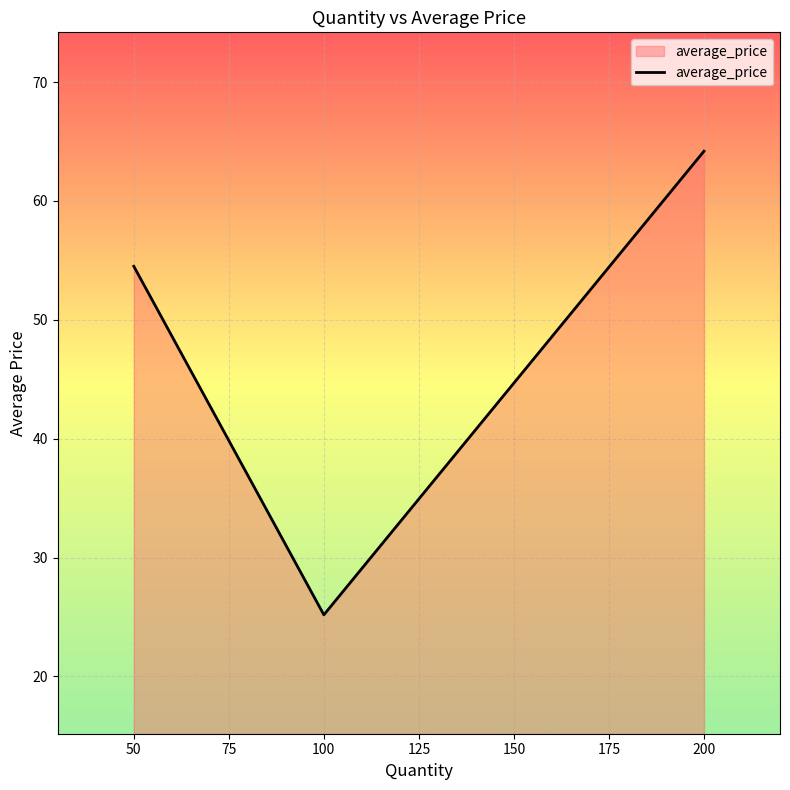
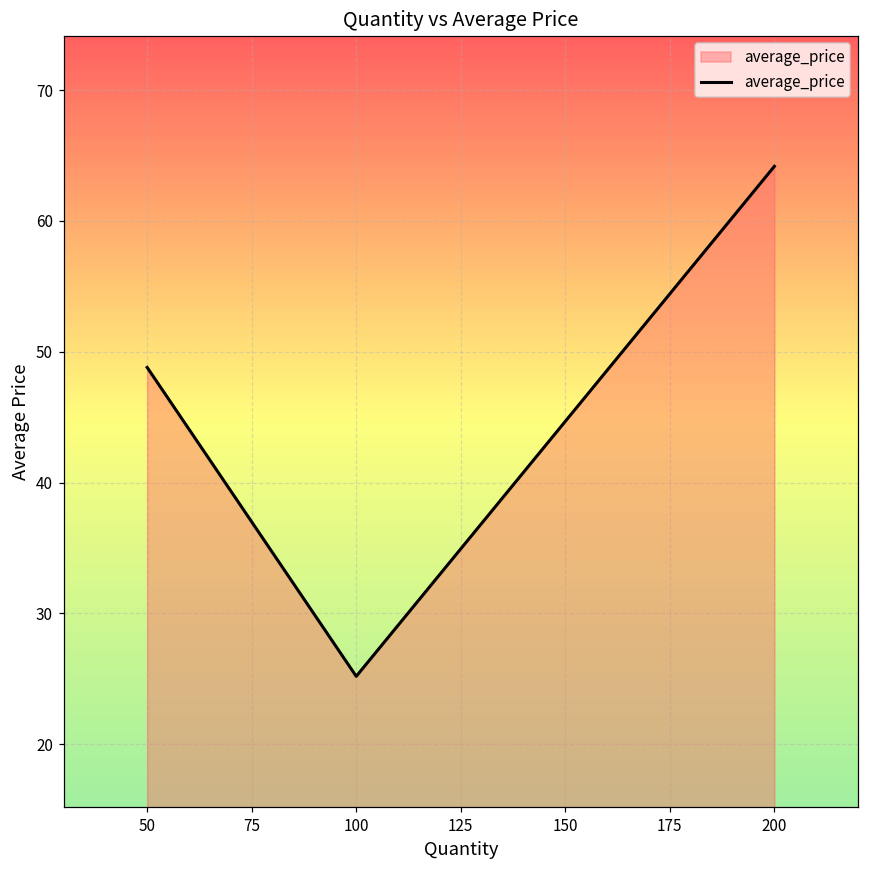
50: 54.5 -> 48.8
